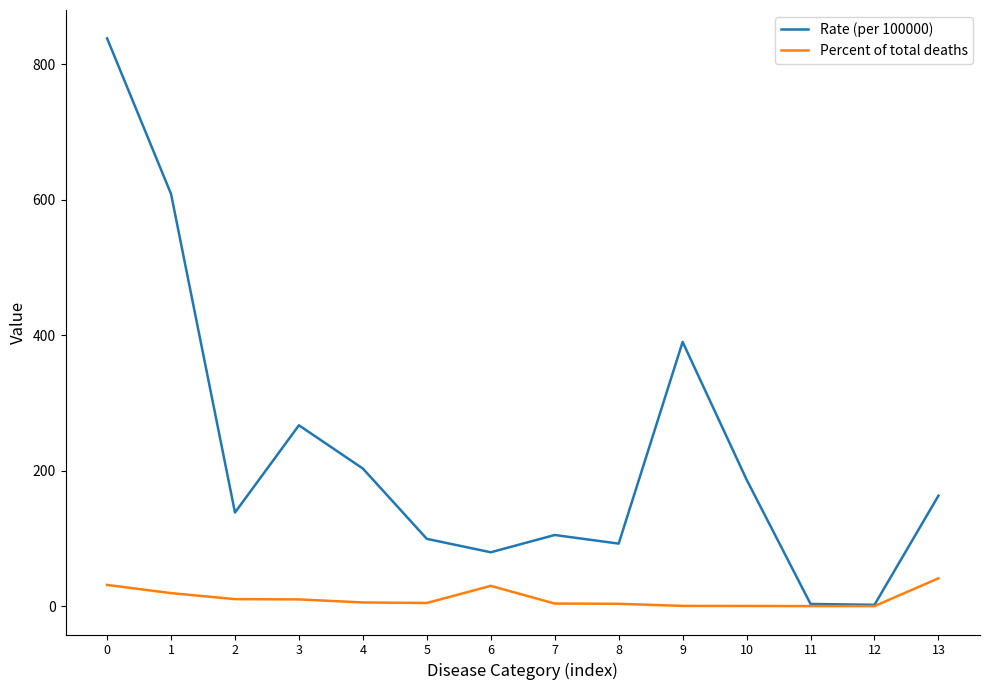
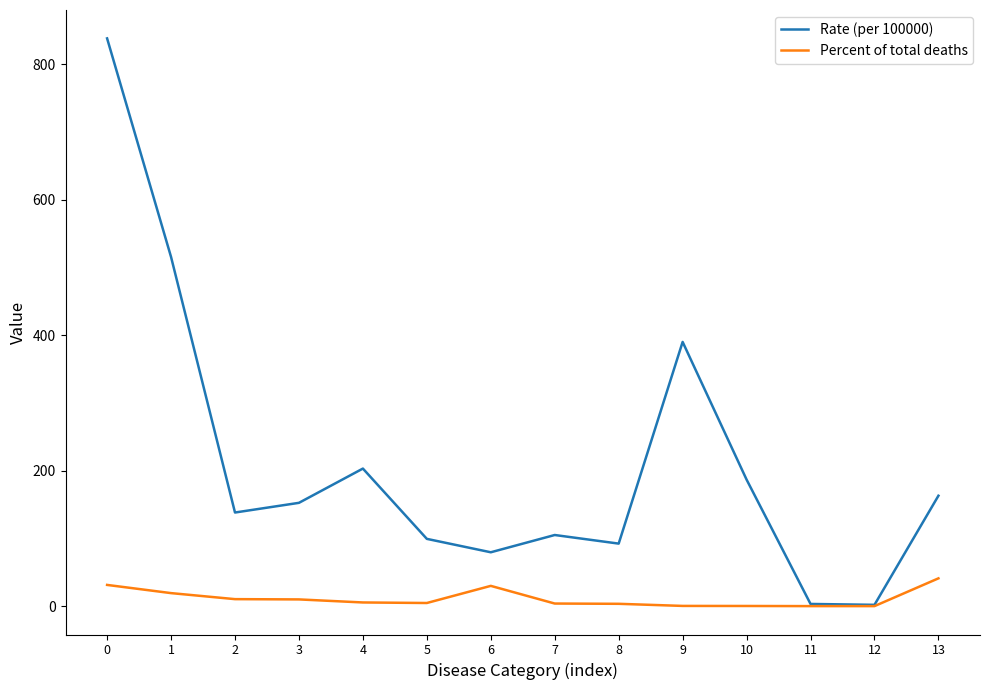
Rate (per 100000), 1: 610 -> 520
Rate (per 100000), 3: 270 -> 150
